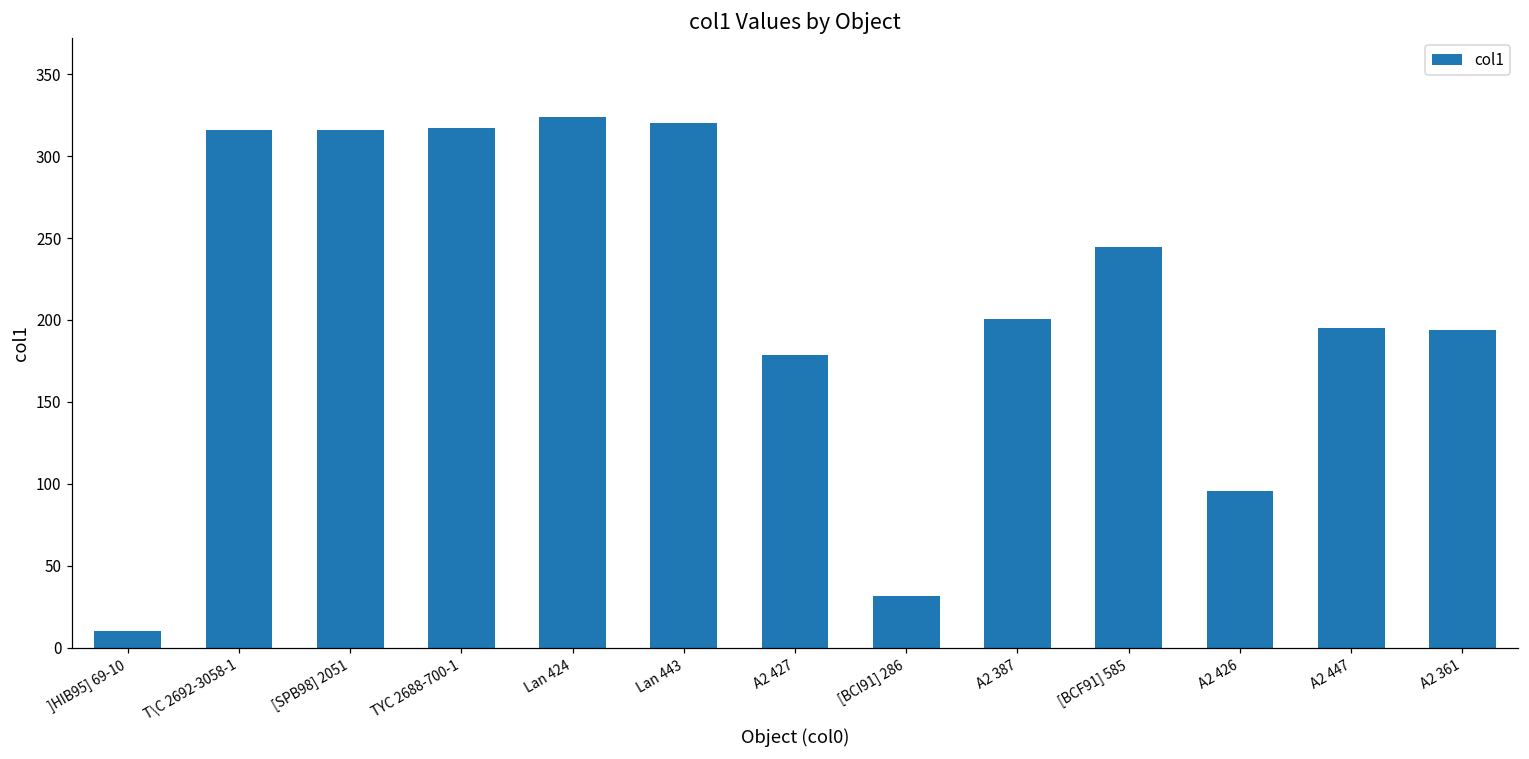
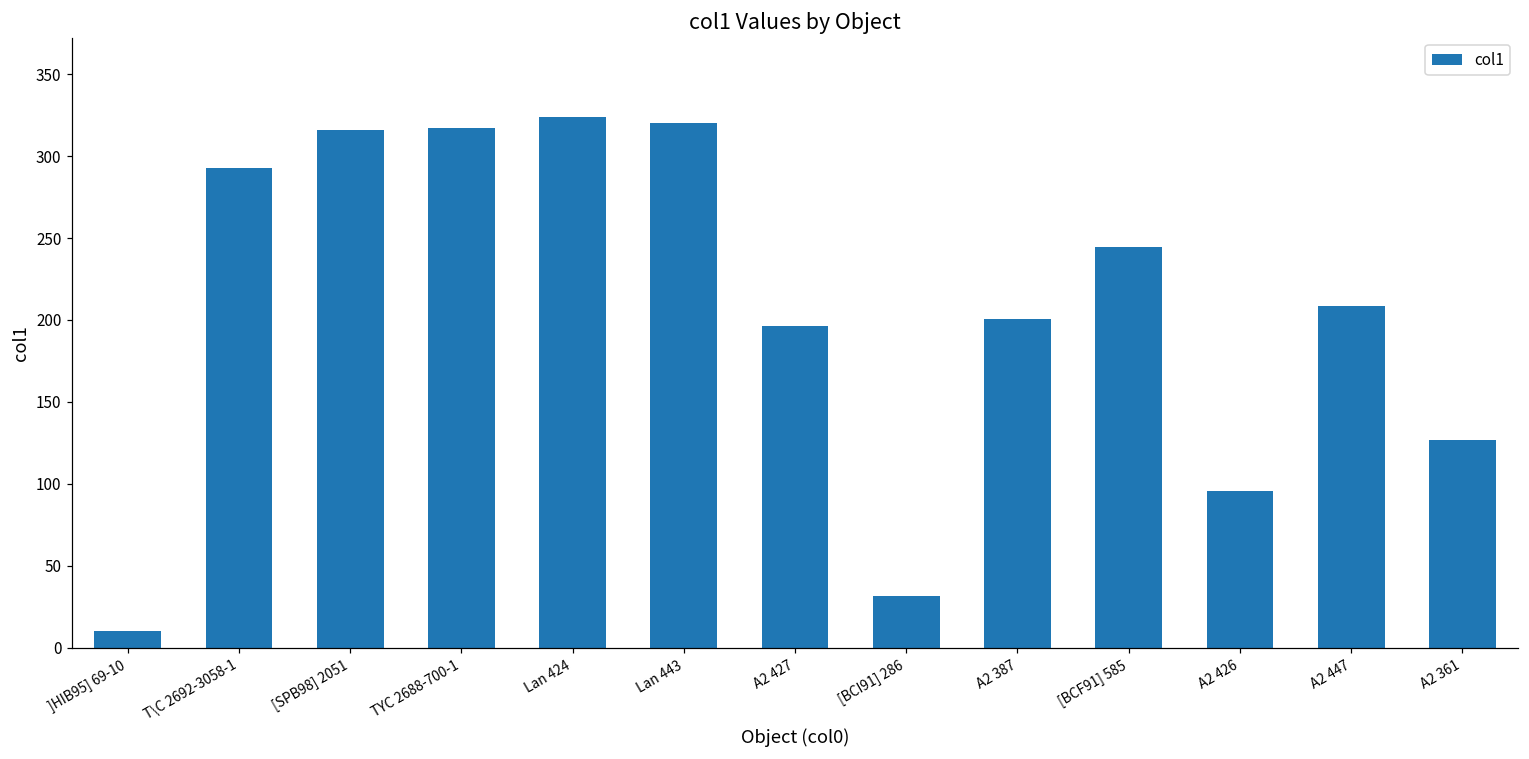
T\C 2692-3058-1: 316 -> 293
A2 427: 178 -> 196
A2 447: 195 -> 208
A2 361: 194 -> 127
